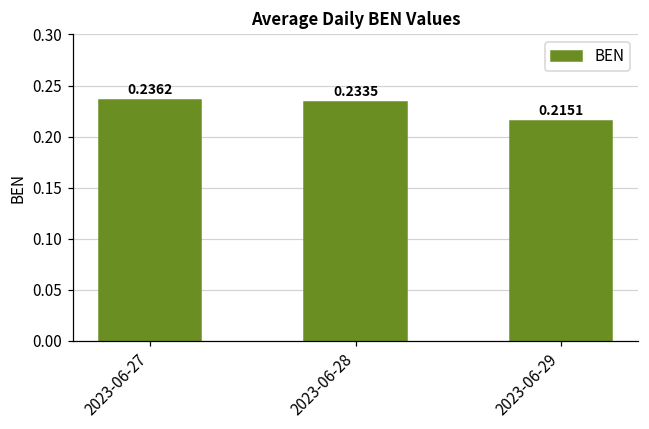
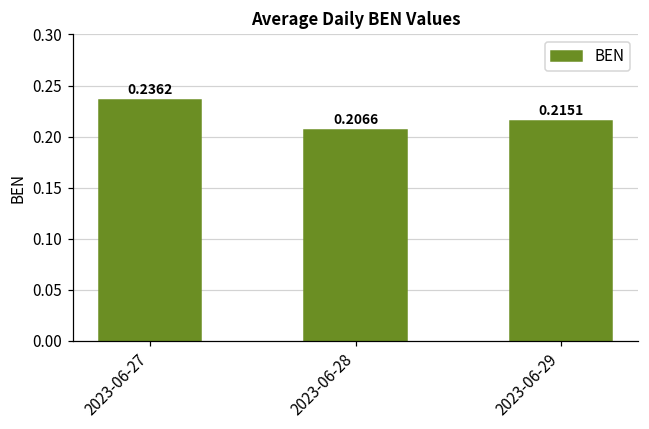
2023-06-28: 0.2335 -> 0.2066
